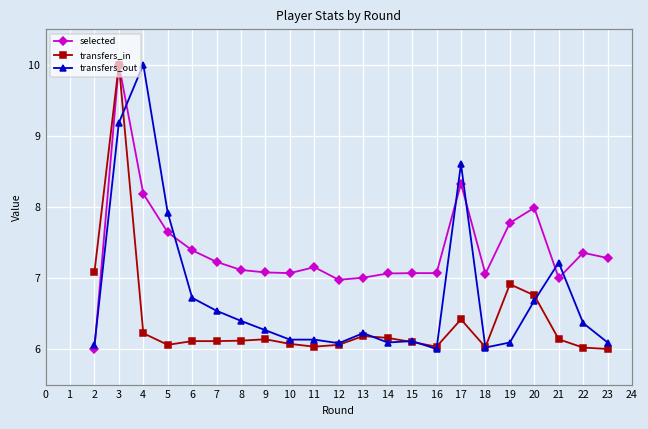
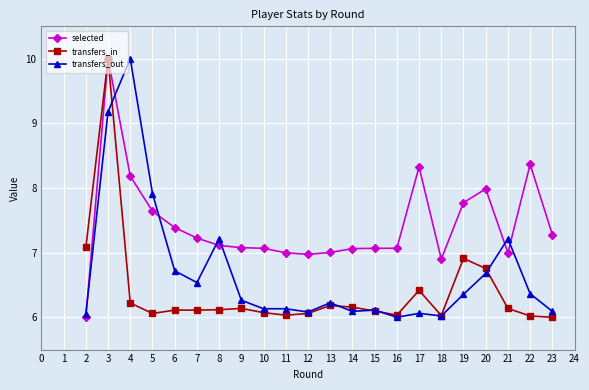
transfers_out, 8: 6.4 -> 7.2
selected, 11: 7.2 -> 7.0
transfers_out, 17: 8.6 -> 6.1
selected, 18: 7.1 -> 6.9
transfers_out, 19: 6.1 -> 6.4
selected, 22: 7.4 -> 8.4
